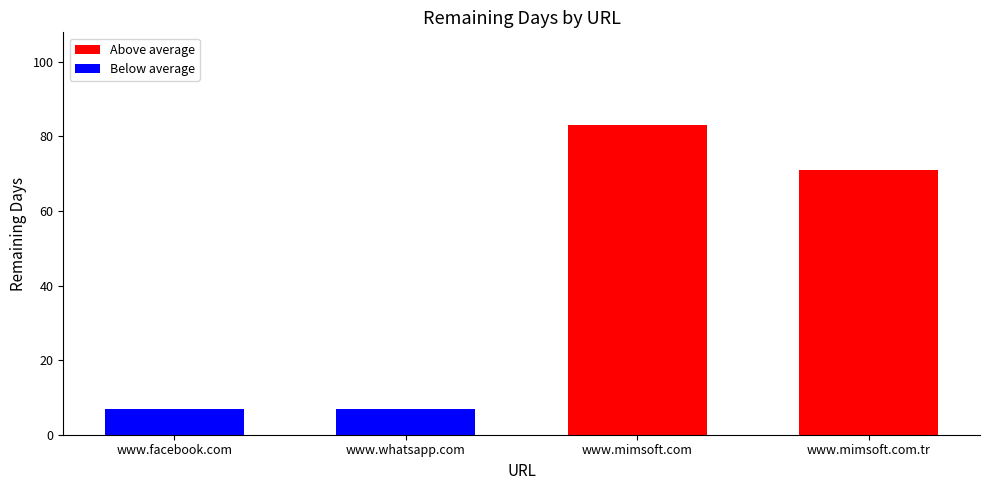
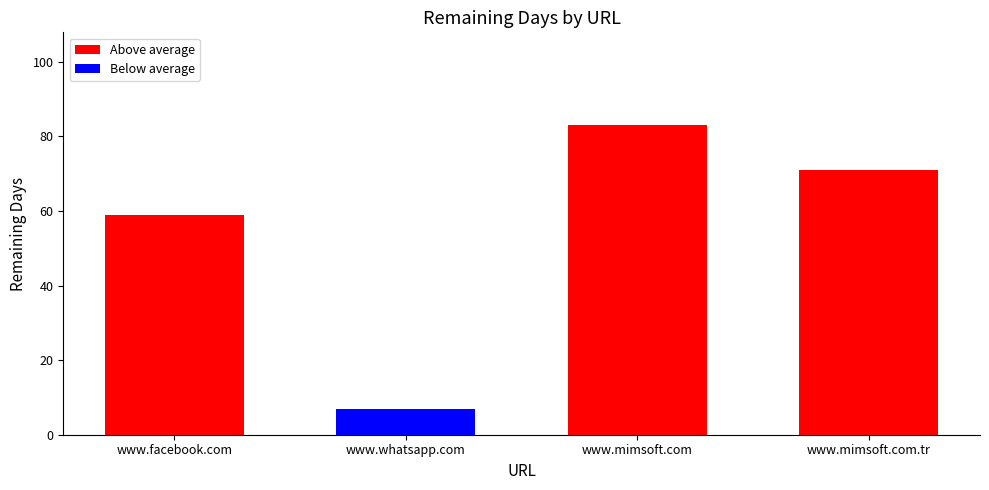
www.facebook.com: 7 -> 59
